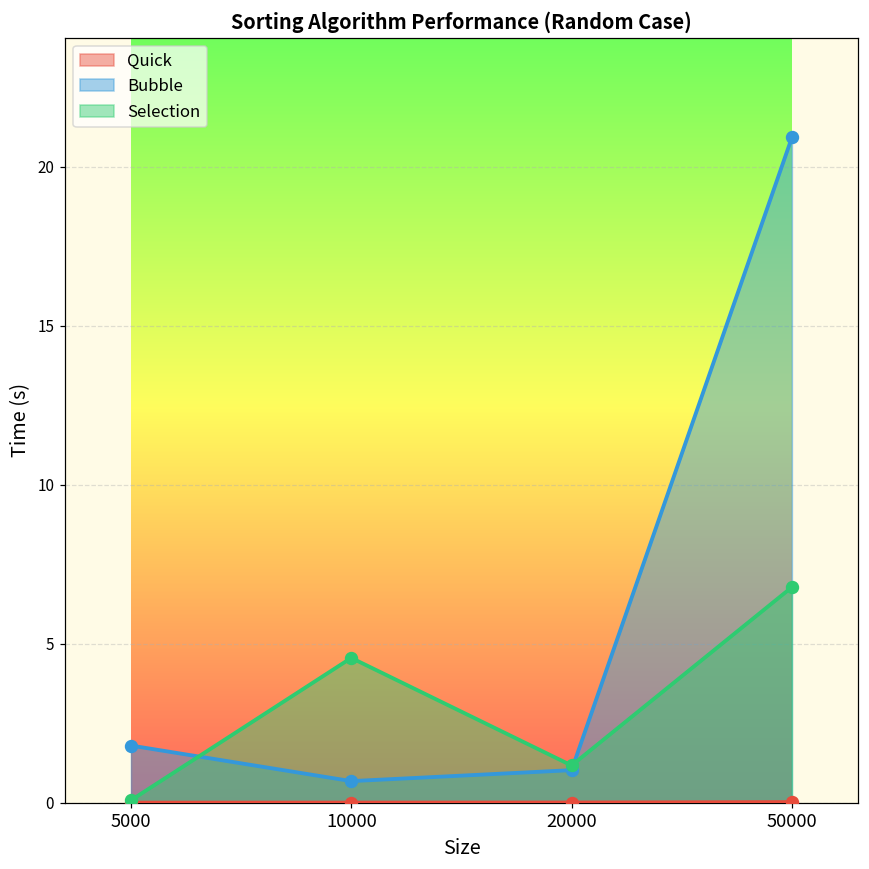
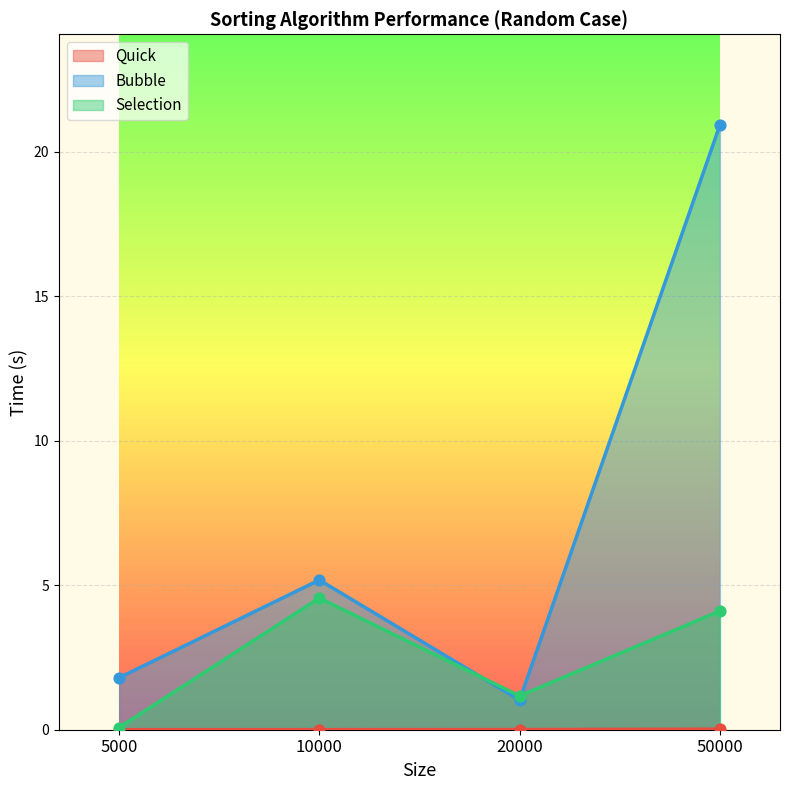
Bubble, 10000: 0.7 -> 5.2
Selection, 50000: 6.8 -> 4.1
